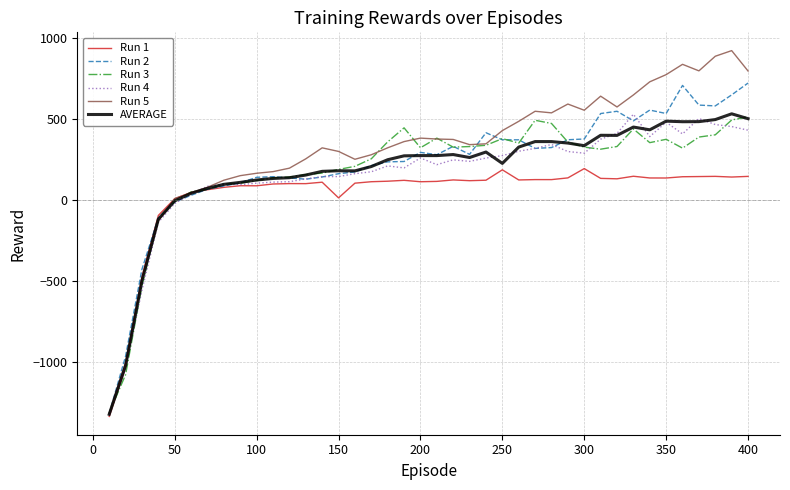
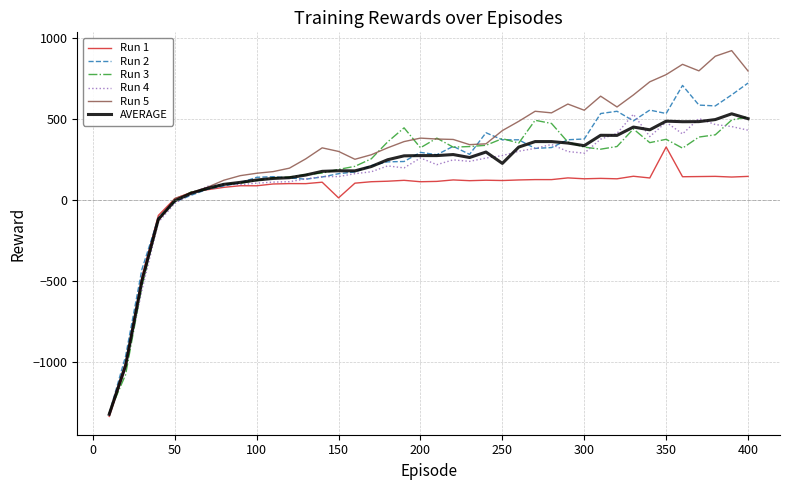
Run 1, 250: 190 -> 120
Run 1, 300: 190 -> 130
Run 1, 350: 130 -> 330
